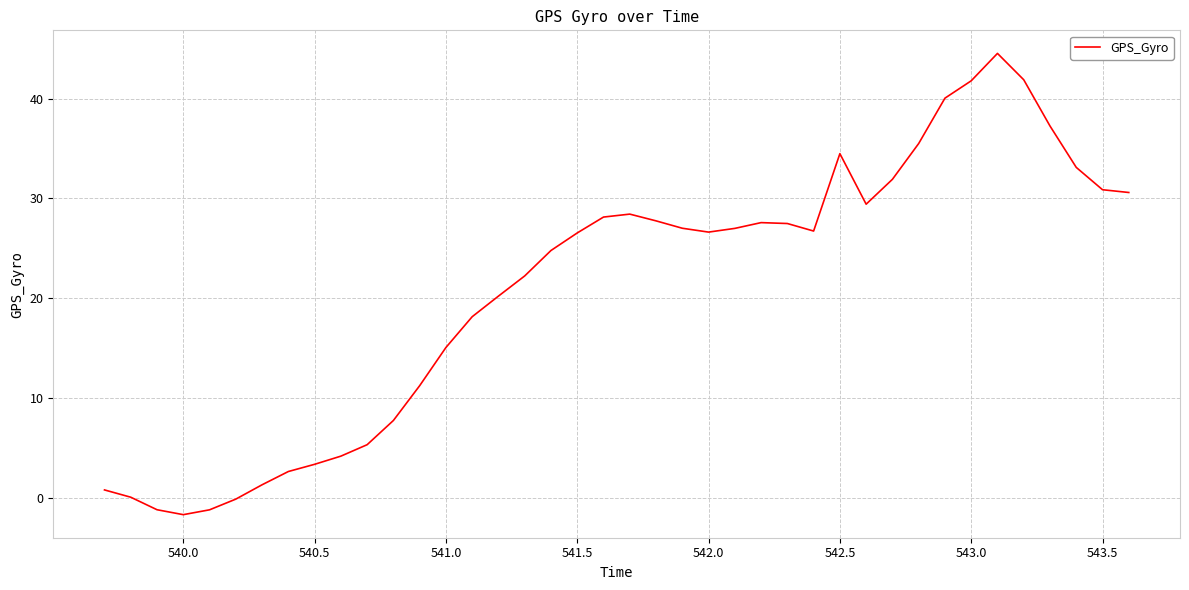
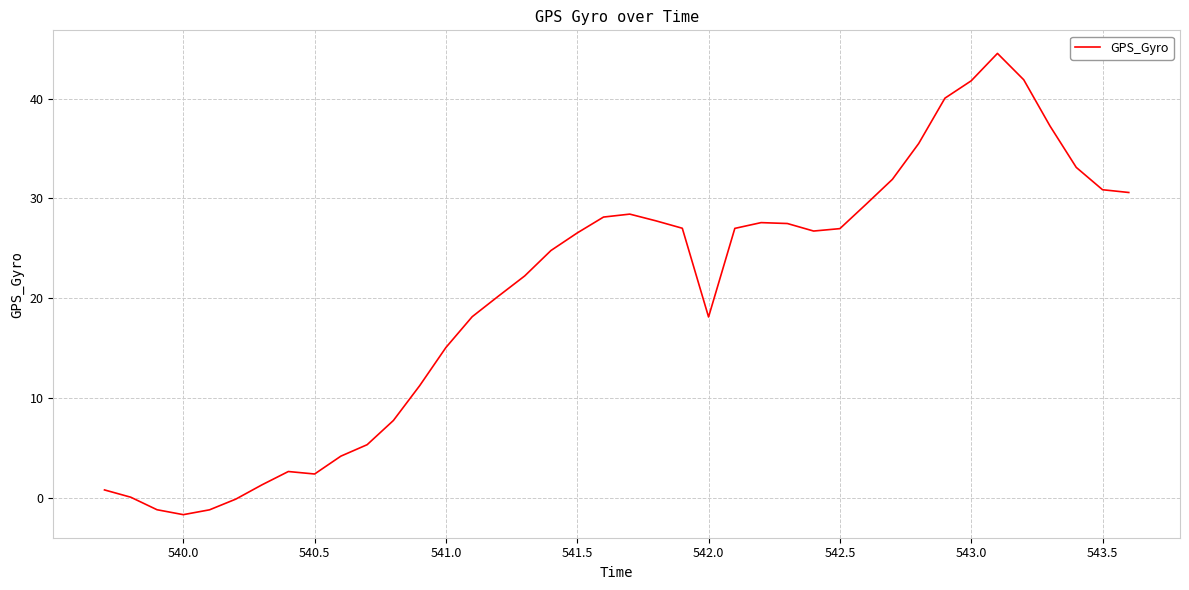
540.5: 3 -> 2
542.0: 27 -> 18
542.5: 34 -> 27
